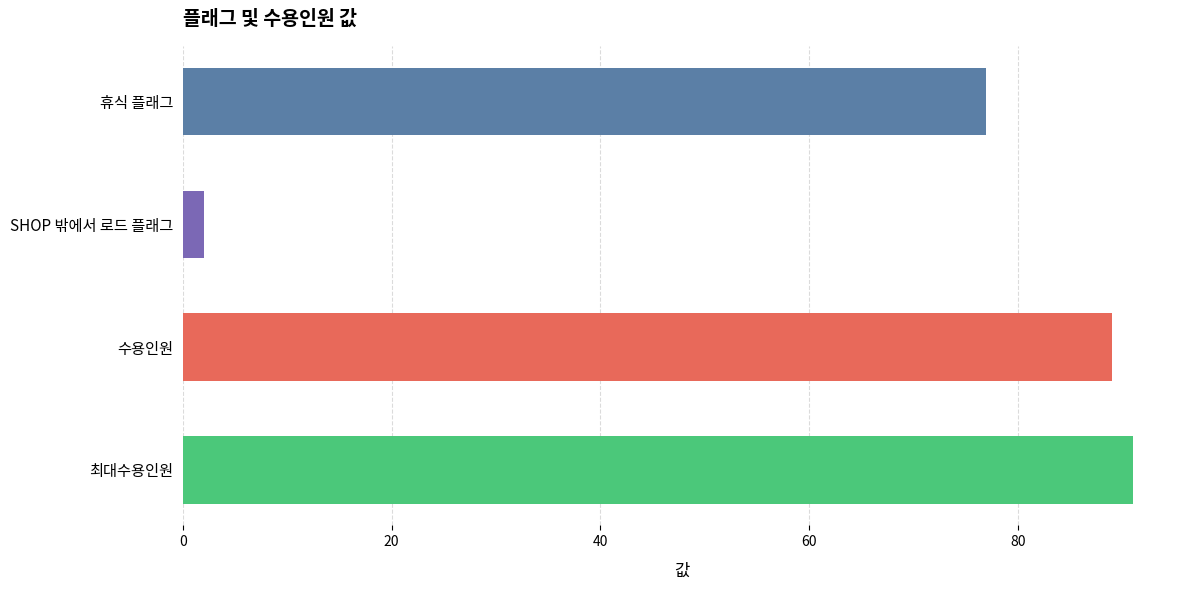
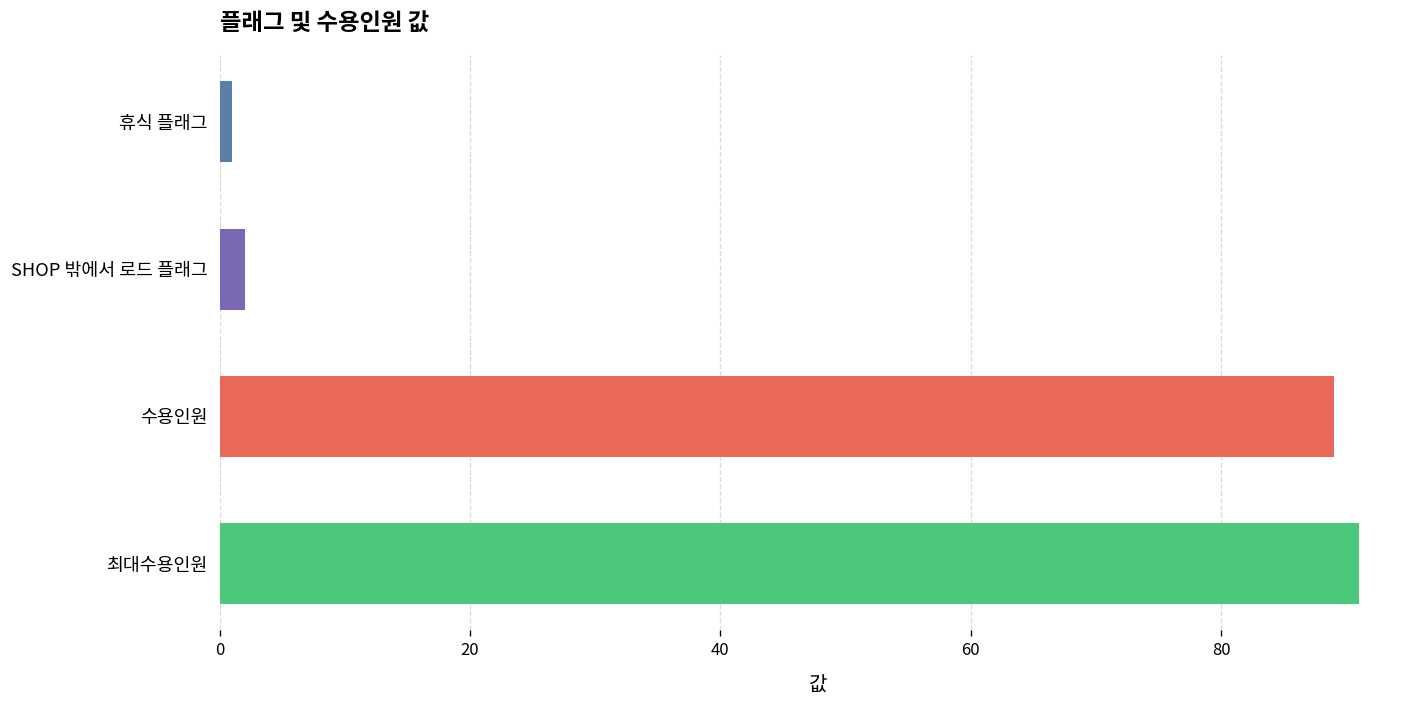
휴식 플래그: 77 -> 1
